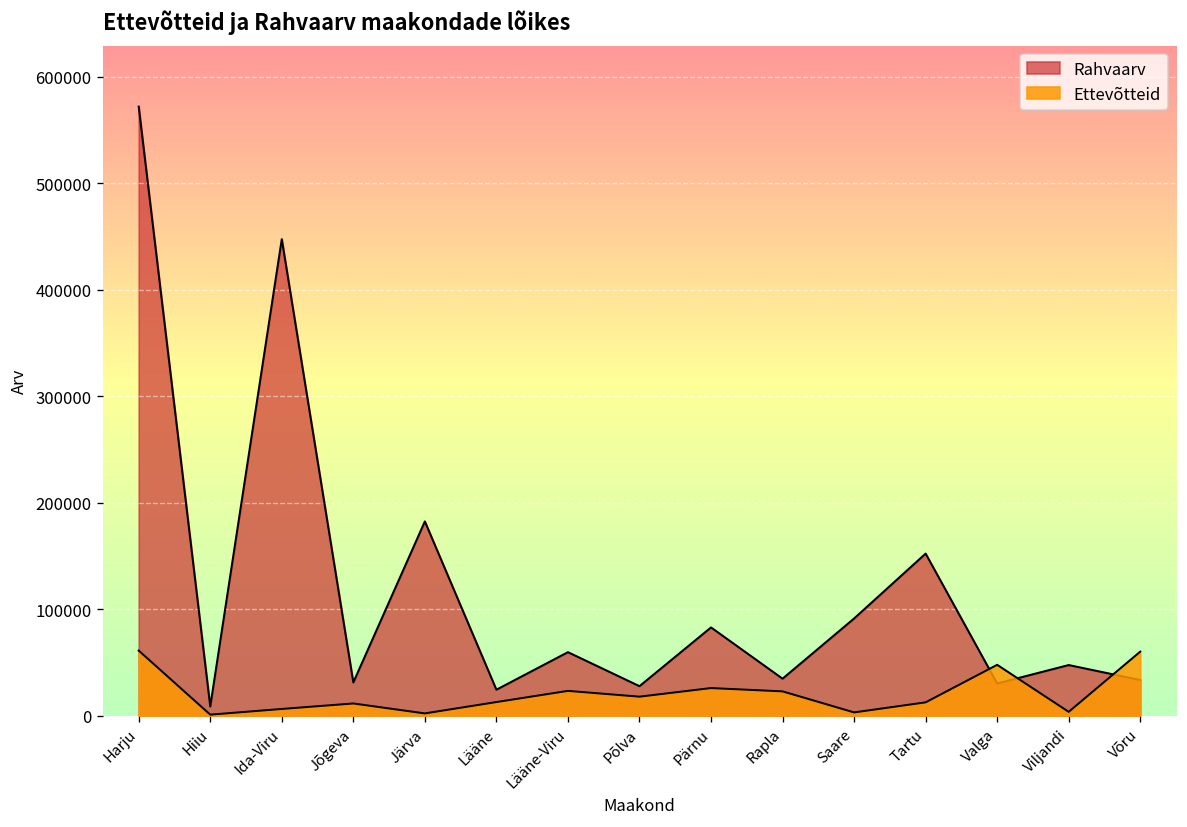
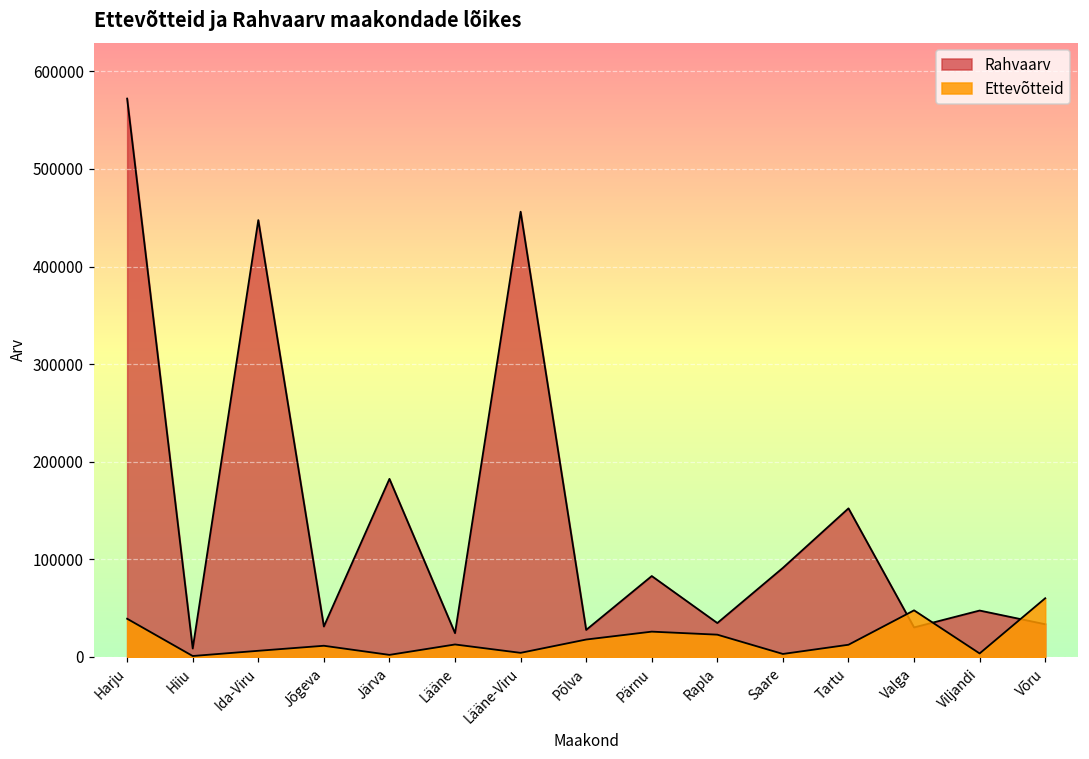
Ettevõtteid, Harju: 60000 -> 40000
Rahvaarv, Lääne-Viru: 60000 -> 460000
Ettevõtteid, Lääne-Viru: 20000 -> 0
